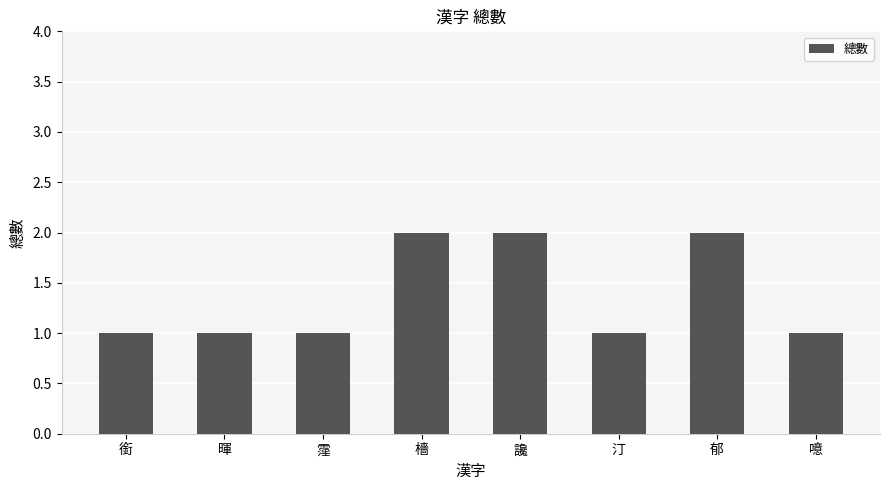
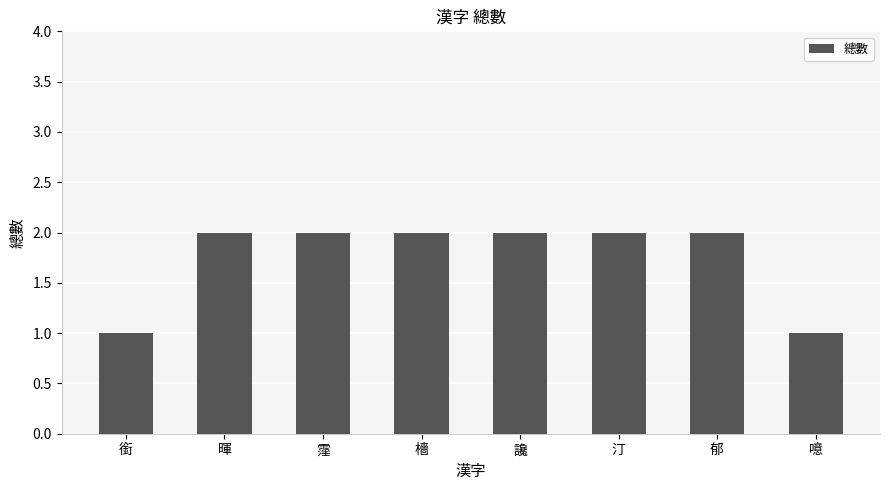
暉: 1 -> 2
霪: 1 -> 2
汀: 1 -> 2
